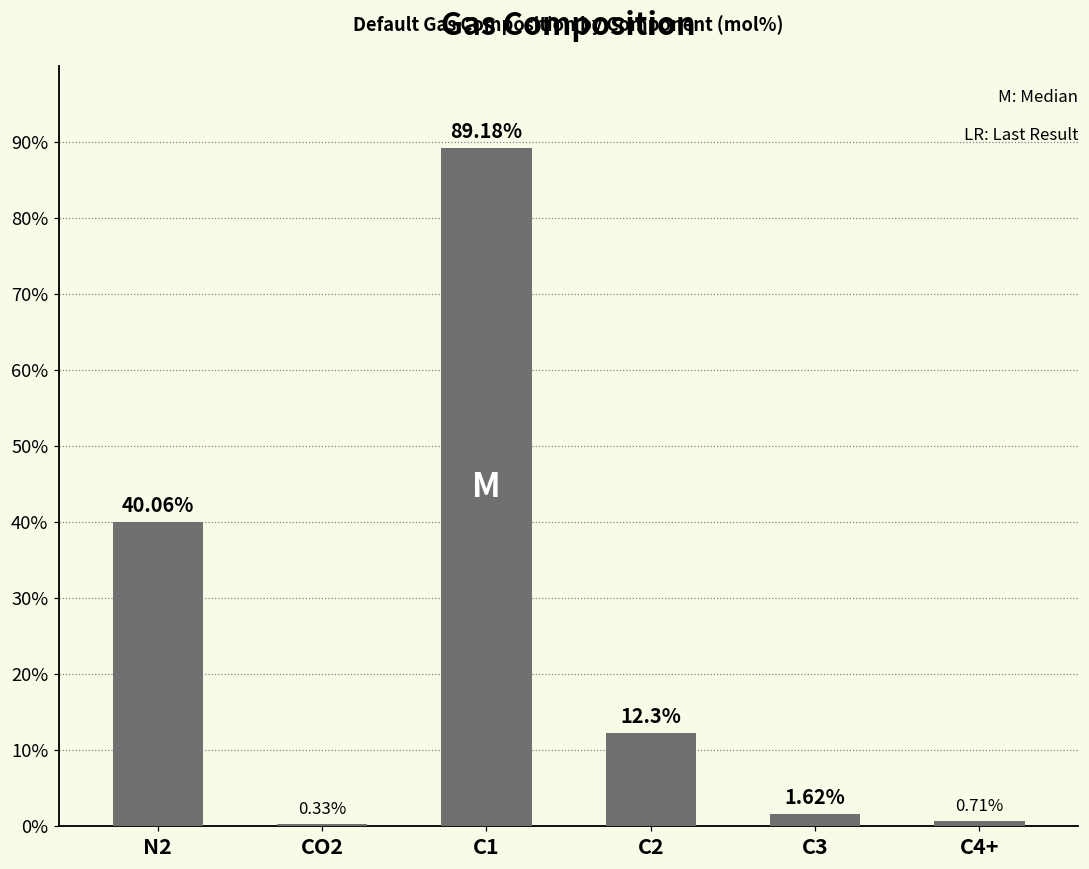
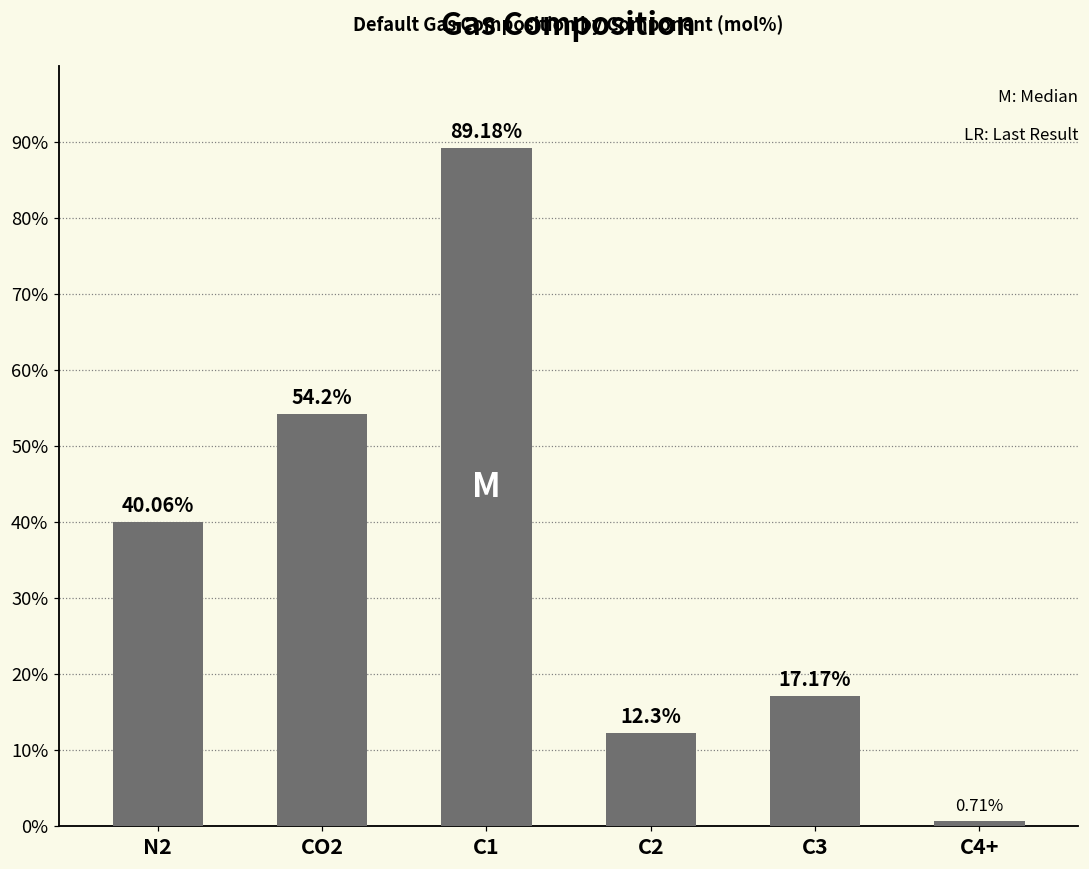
CO2: 0.33% -> 54.2%
C3: 1.62% -> 17.17%
